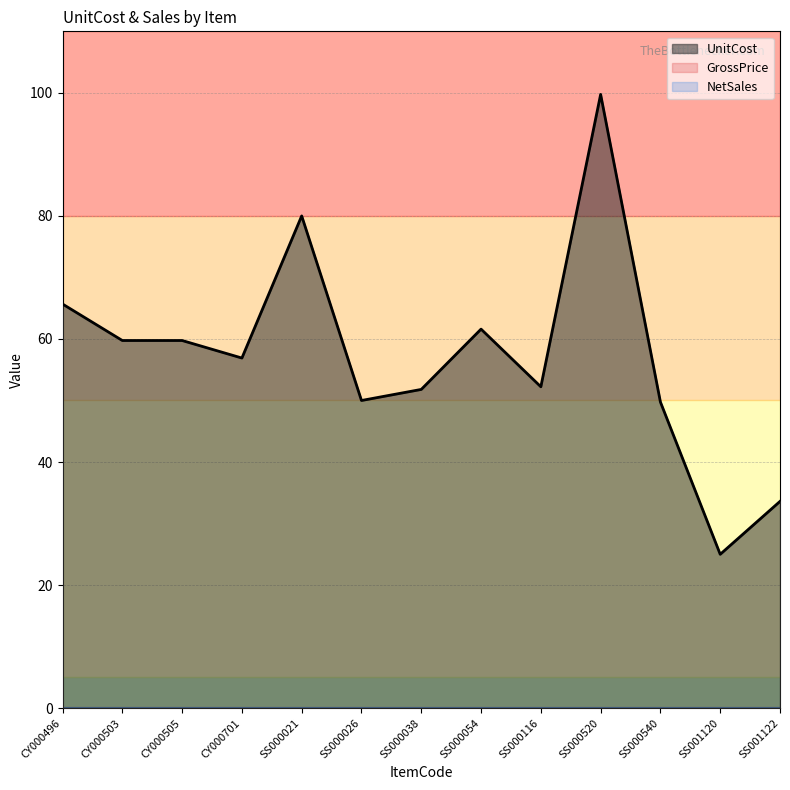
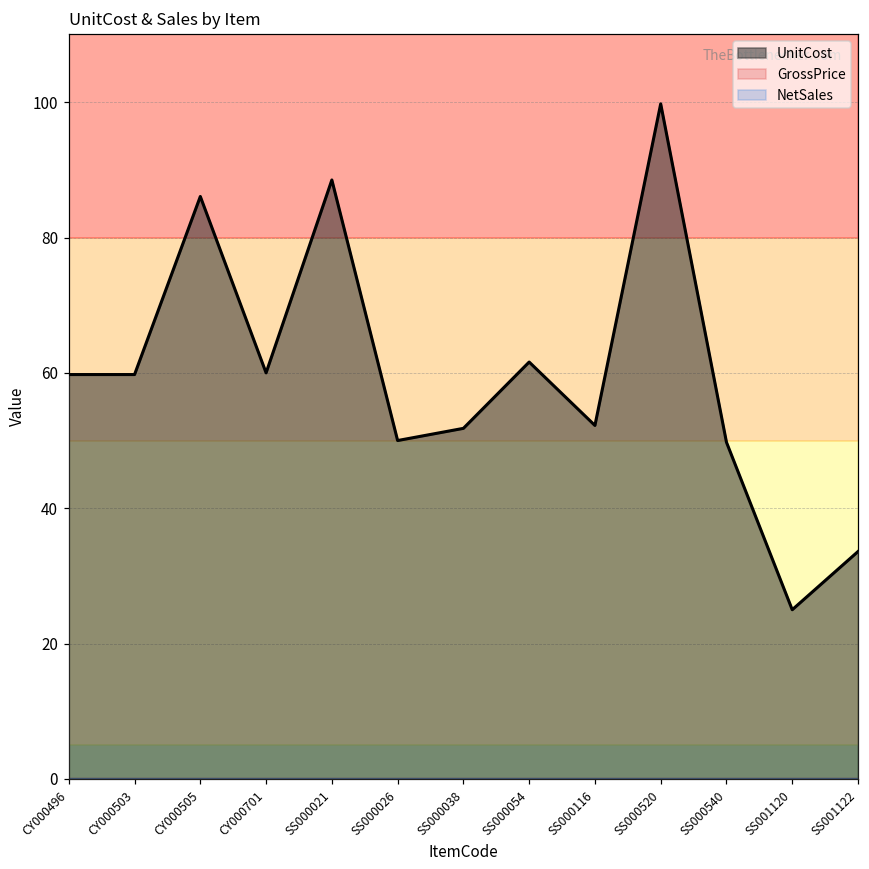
UnitCost, CY000496: 66 -> 60
UnitCost, CY000505: 60 -> 86
UnitCost, CY000701: 57 -> 60
UnitCost, SS000021: 80 -> 89
